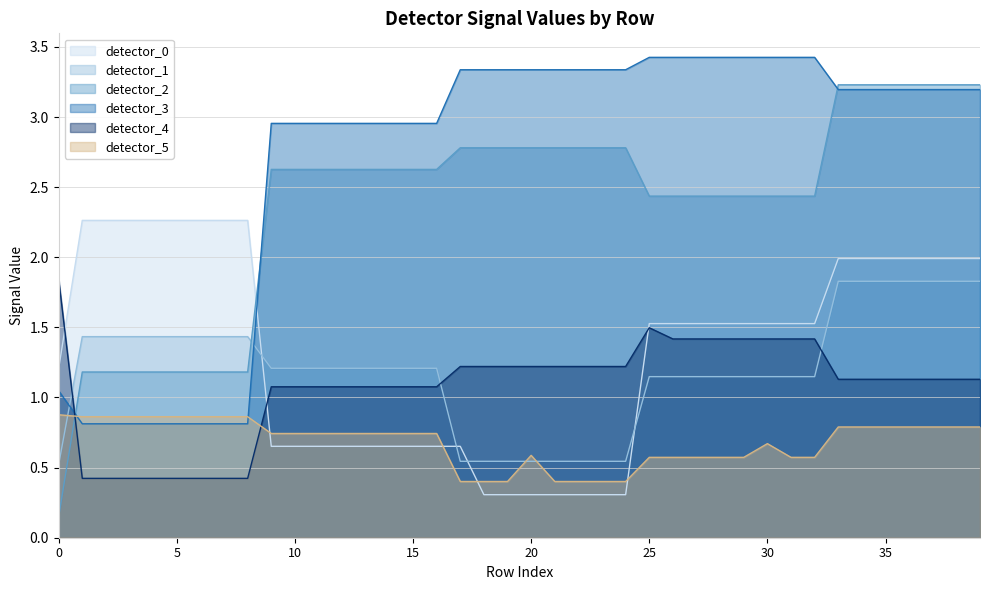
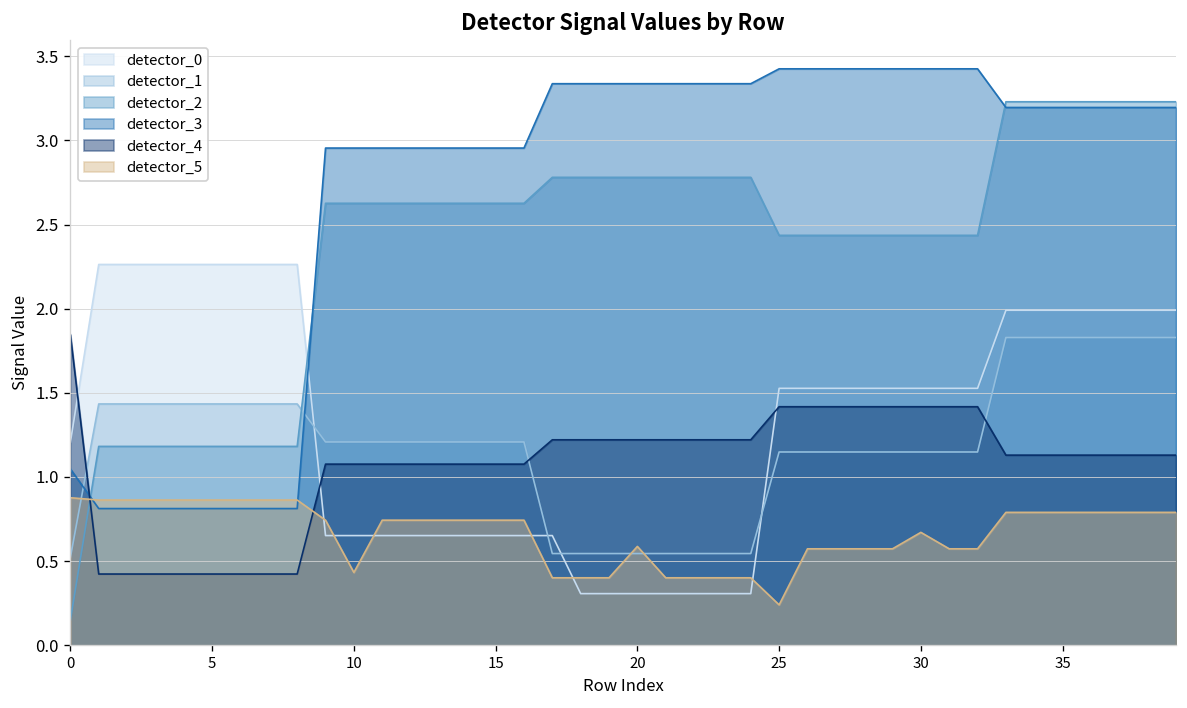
detector_5, 10: 0.74 -> 0.43
detector_4, 25: 1.50 -> 1.42
detector_5, 25: 0.57 -> 0.24
